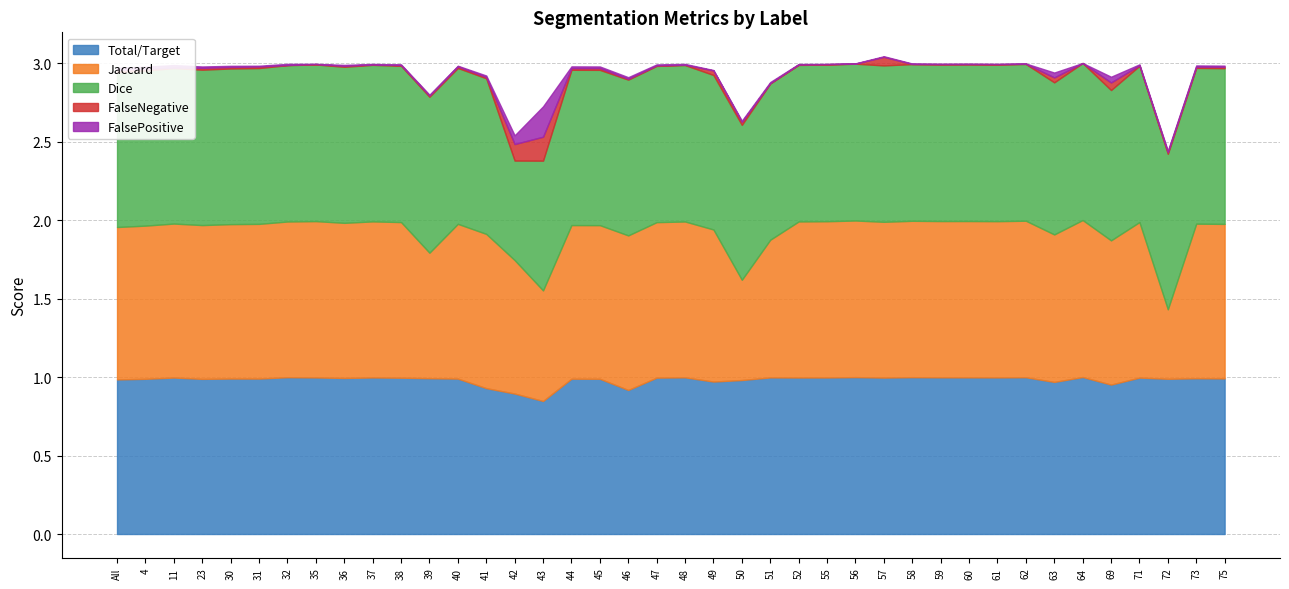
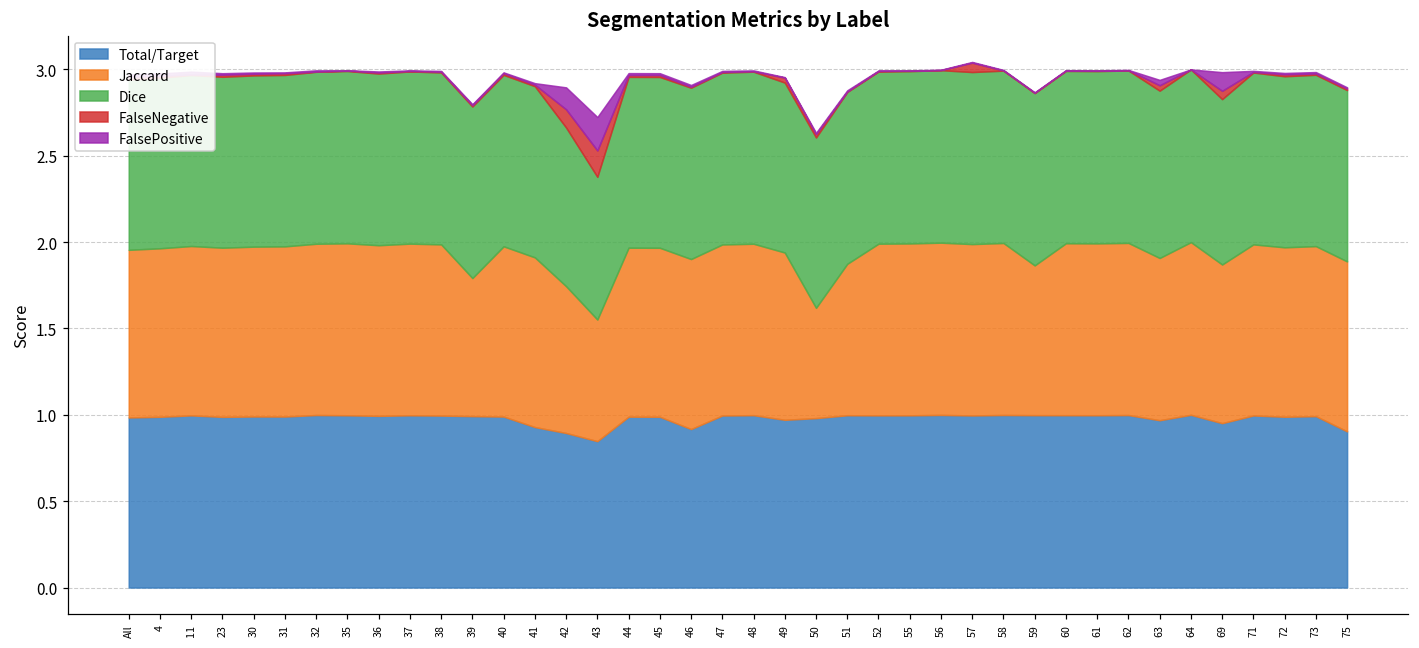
Dice, 42: 0.63 -> 0.92
FalsePositive, 42: 0.06 -> 0.13
Jaccard, 59: 1.00 -> 0.87
FalsePositive, 69: 0.04 -> 0.11
Jaccard, 72: 0.44 -> 0.98
Total/Target, 75: 0.99 -> 0.90
